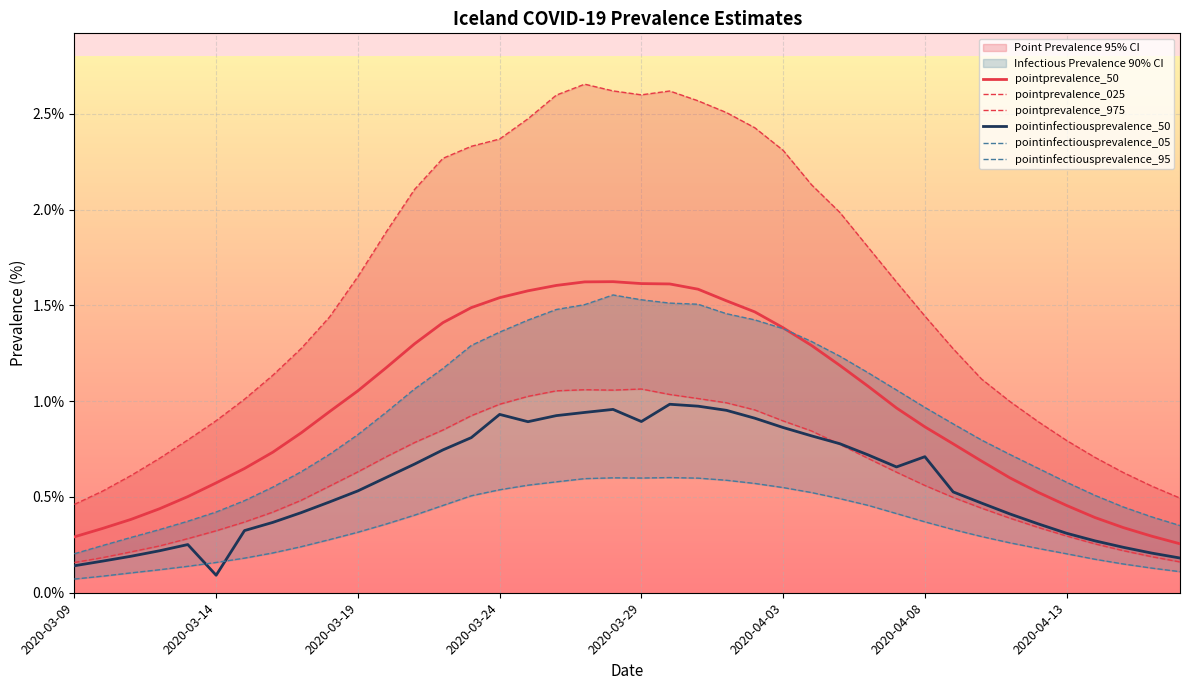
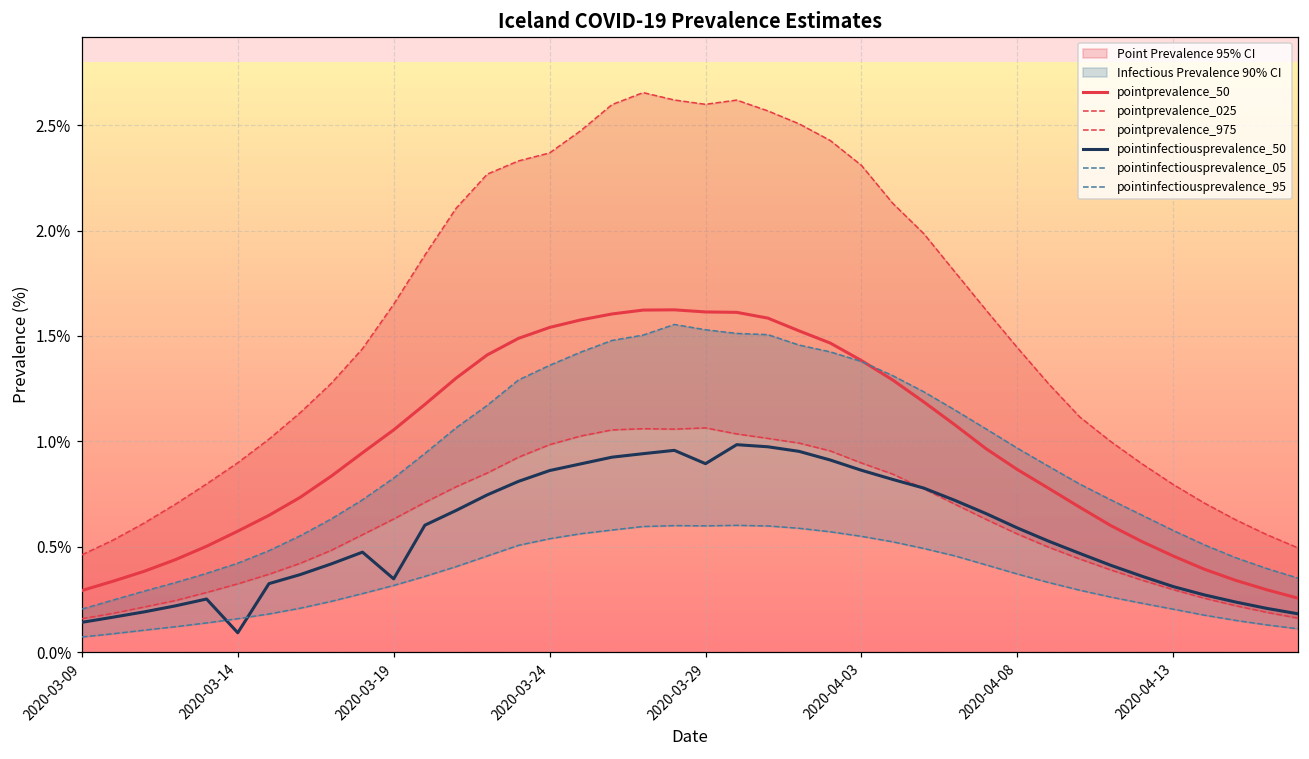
pointinfectiousprevalence_50, 2020-03-19: 0.53% -> 0.35%
pointinfectiousprevalence_50, 2020-03-24: 0.93% -> 0.86%
pointinfectiousprevalence_50, 2020-04-08: 0.71% -> 0.59%
